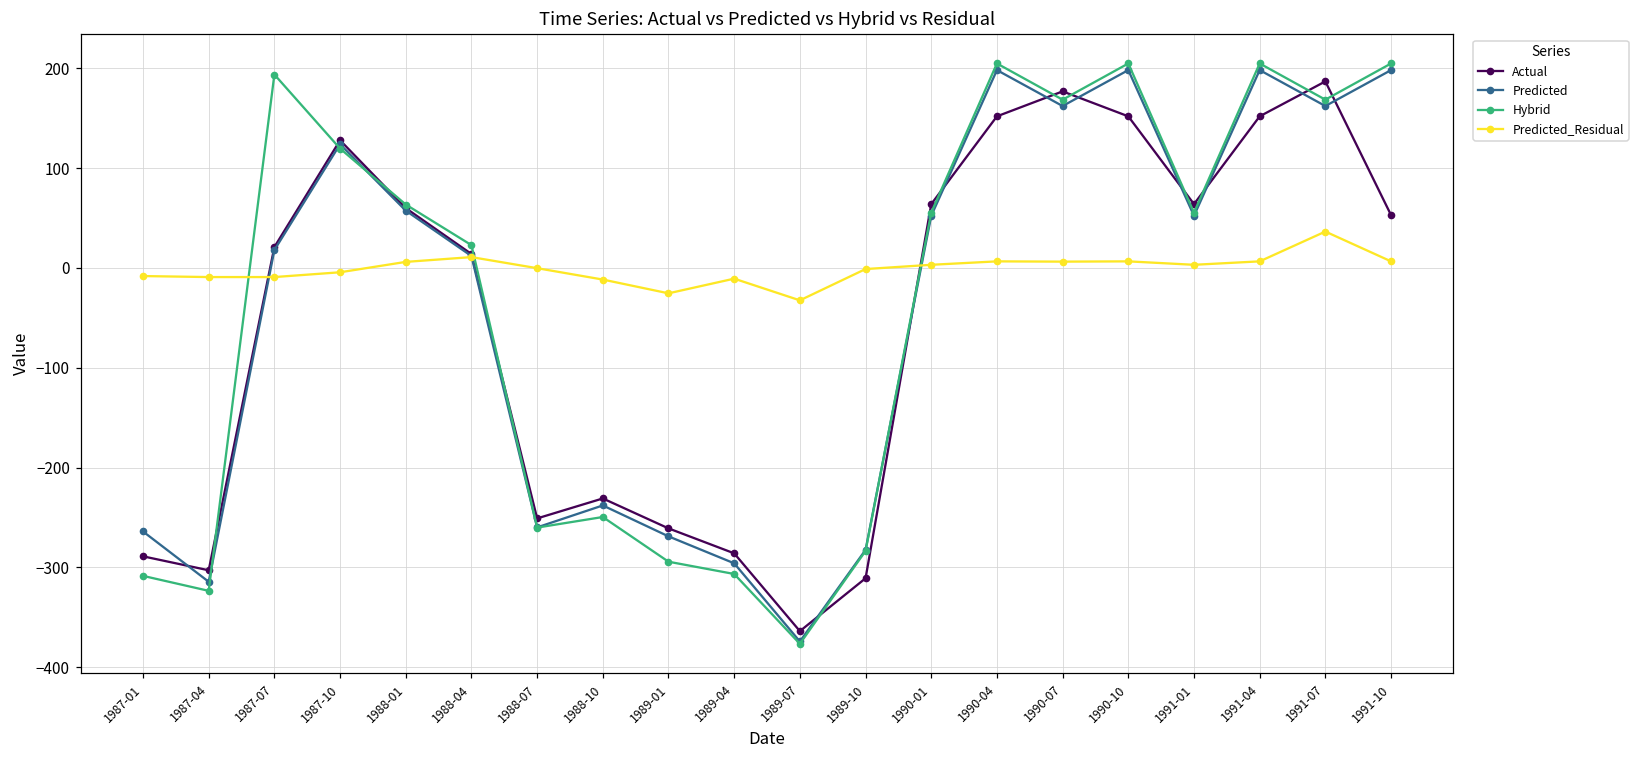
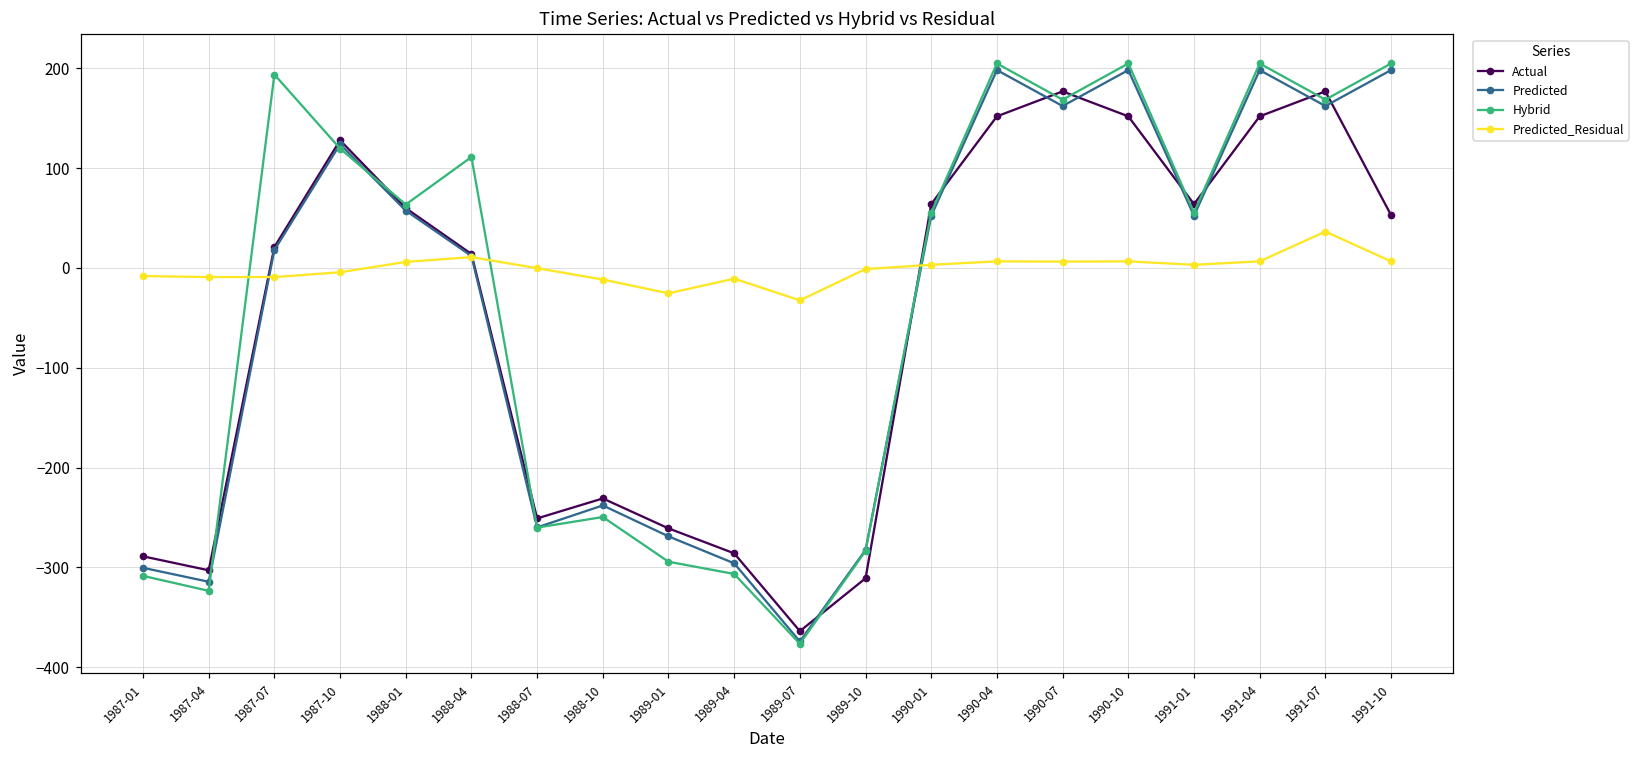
Predicted, 1987-01: -260 -> -300
Hybrid, 1988-04: 20 -> 110
Actual, 1991-07: 190 -> 180
